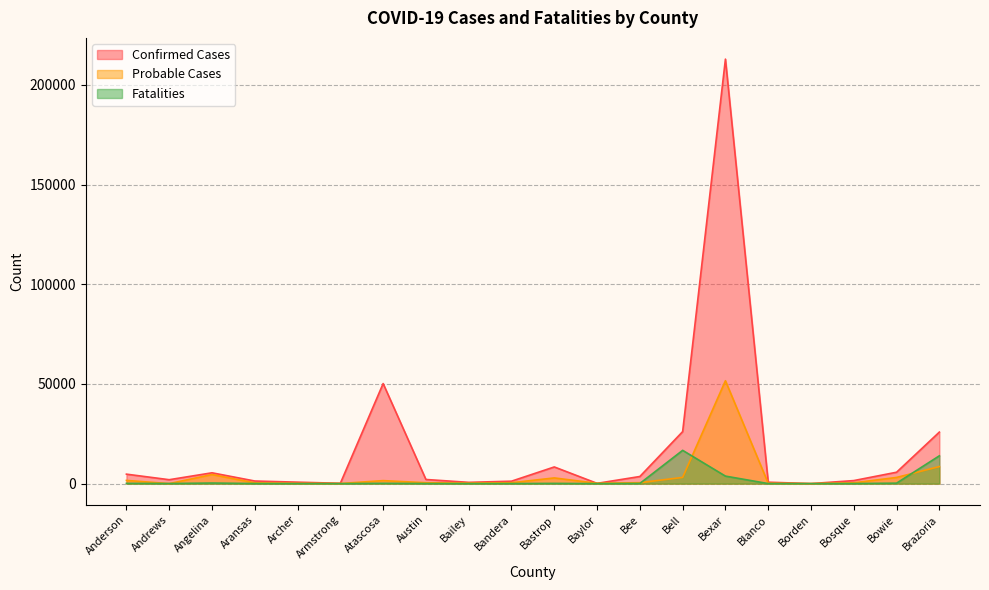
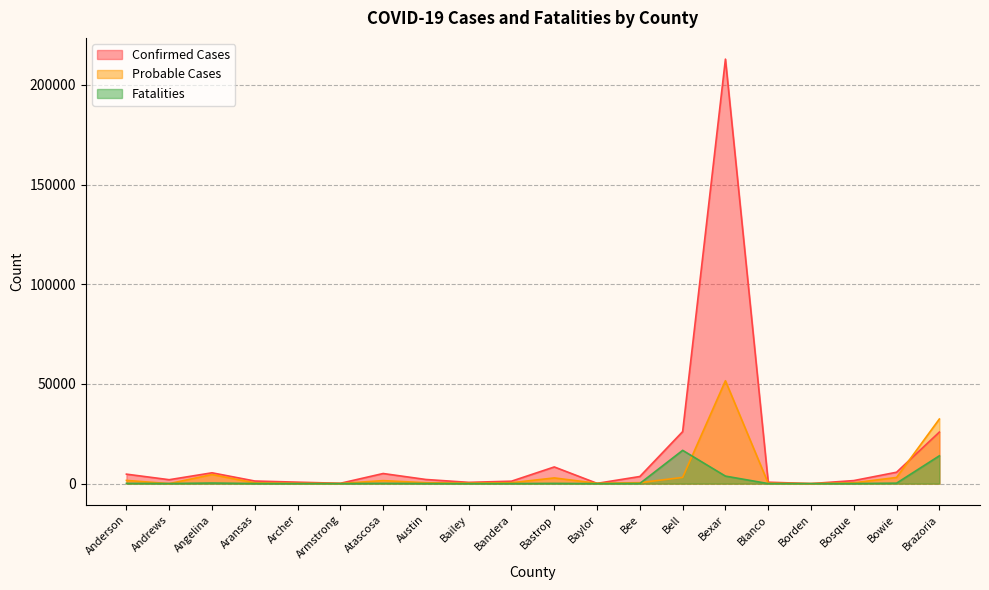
Confirmed Cases, Atascosa: 50000 -> 5000
Probable Cases, Brazoria: 9000 -> 32000
